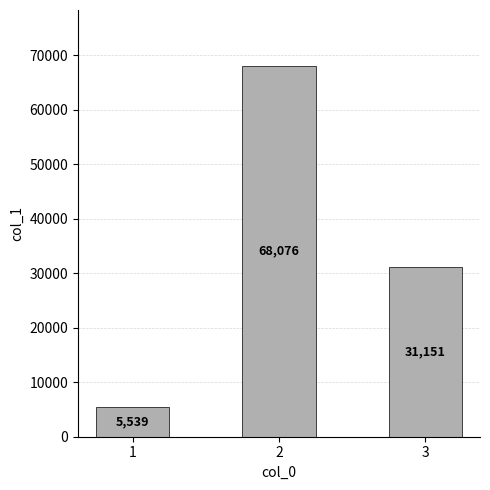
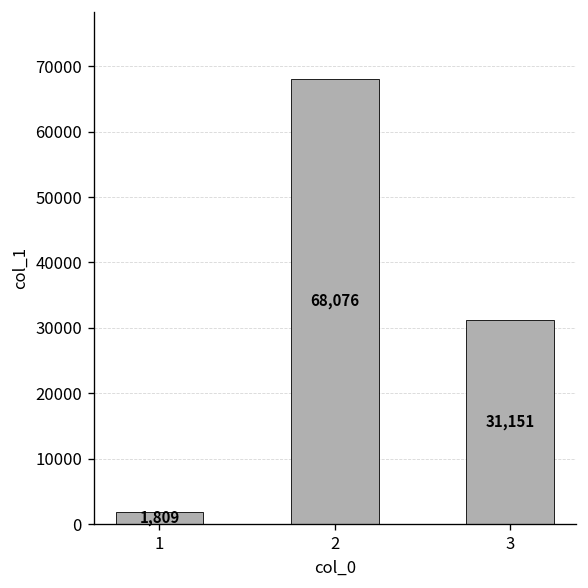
1: 5,539 -> 1,809
